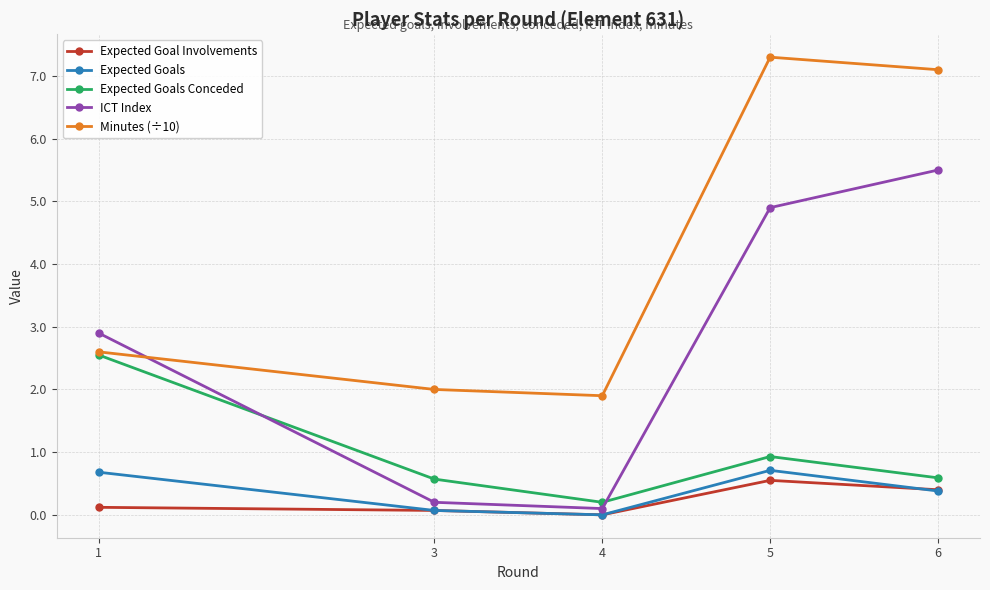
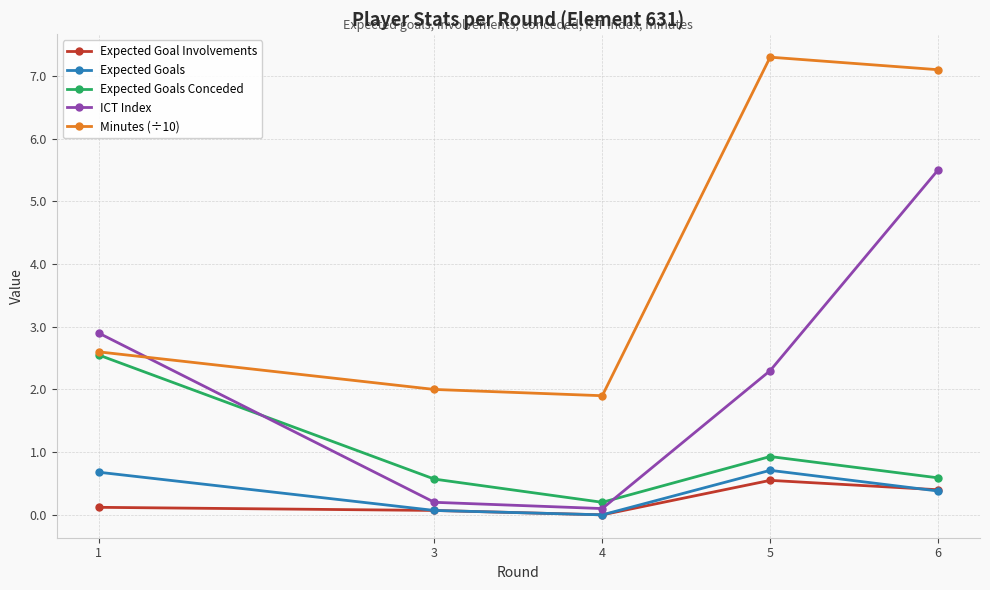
ICT Index, 5: 4.9 -> 2.3
